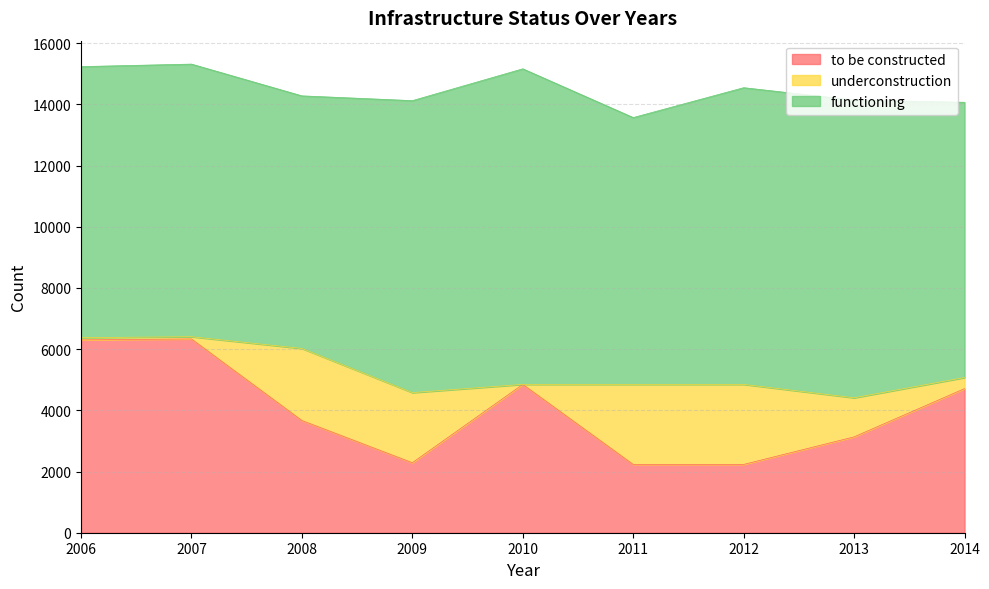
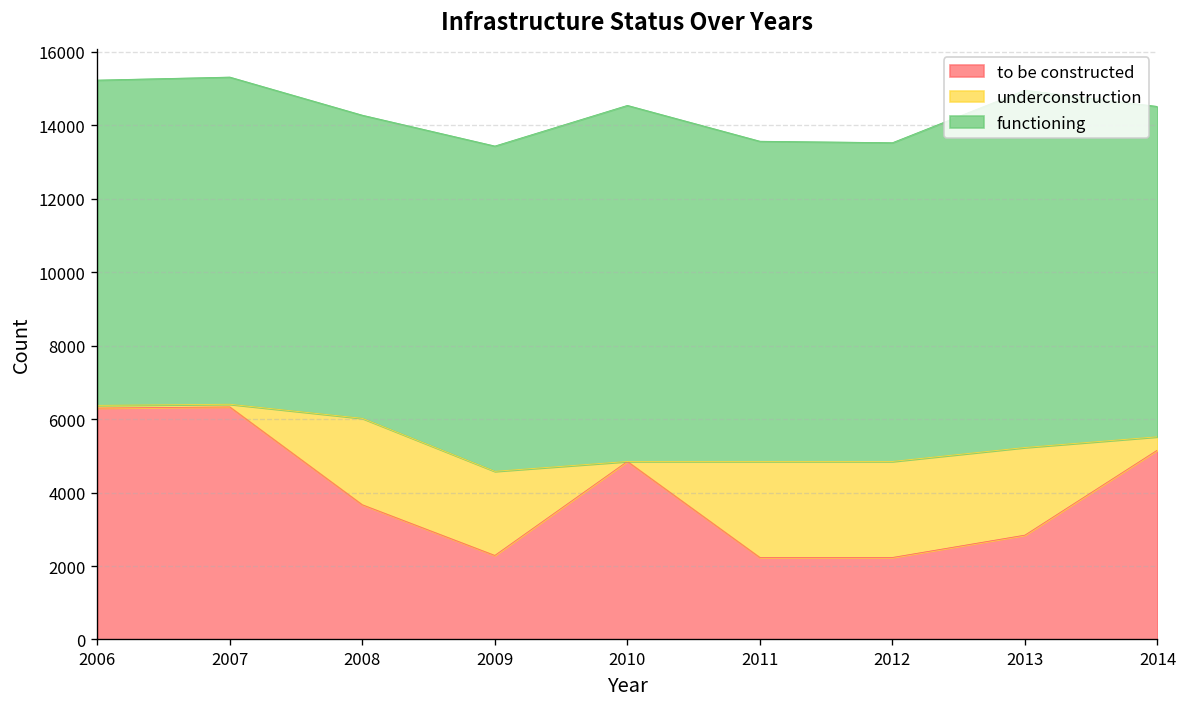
functioning, 2009: 9500 -> 8900
functioning, 2010: 10300 -> 9700
functioning, 2012: 9700 -> 8700
to be constructed, 2013: 3100 -> 2800
underconstruction, 2013: 1300 -> 2400
to be constructed, 2014: 4700 -> 5200
